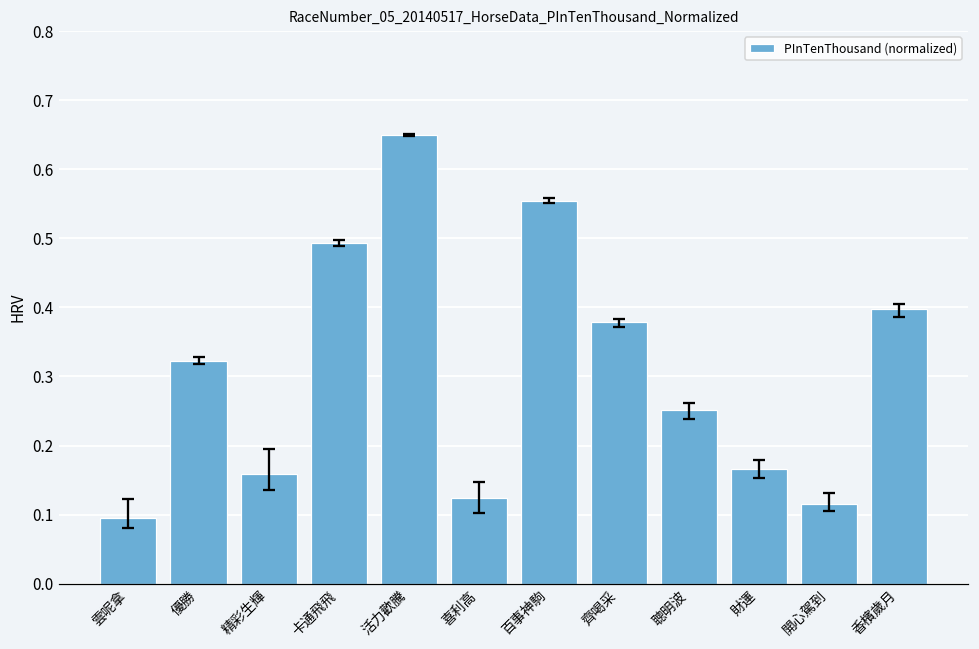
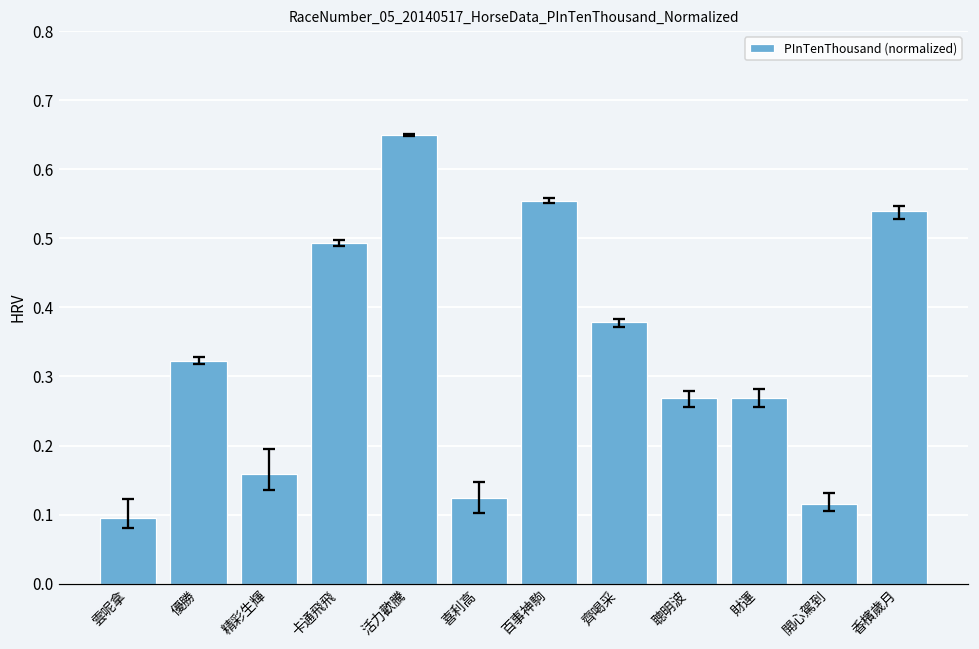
PInTenThousand (normalized), 聰明波: 0.25 -> 0.27
PInTenThousand (normalized), 財運: 0.17 -> 0.27
PInTenThousand (normalized), 香檳歲月: 0.40 -> 0.54
